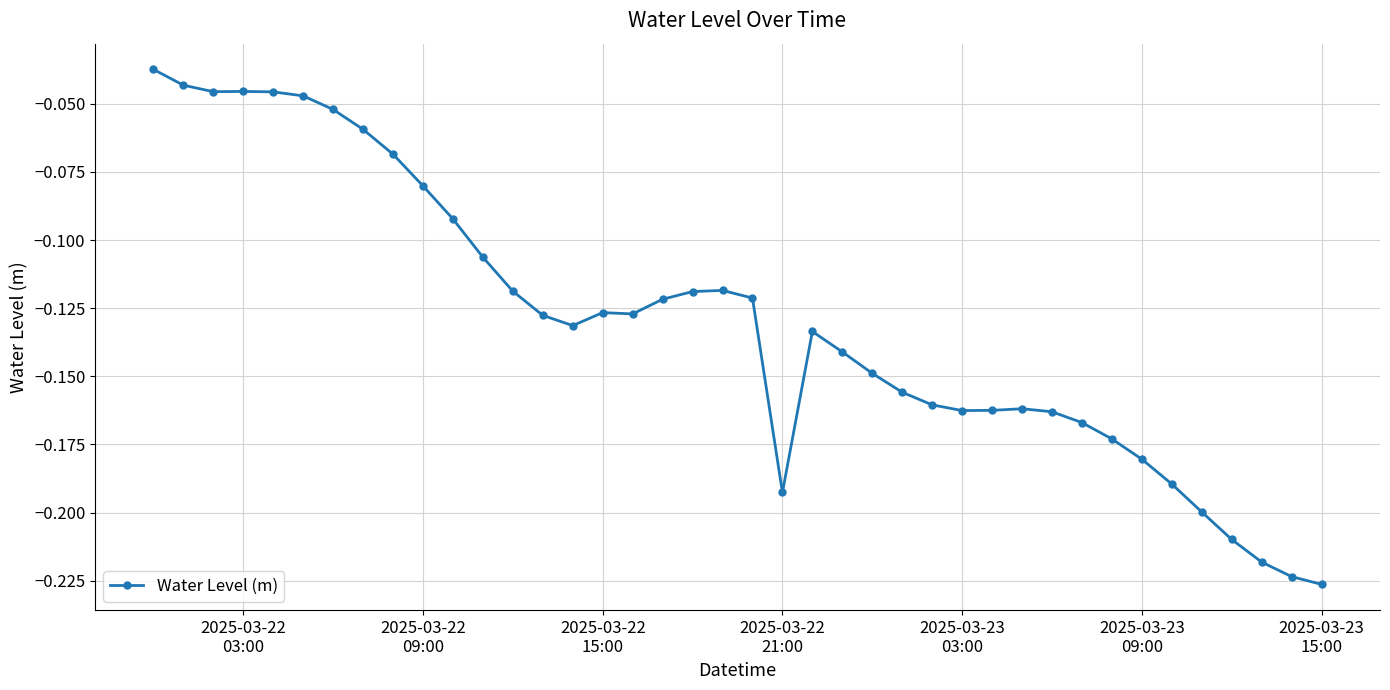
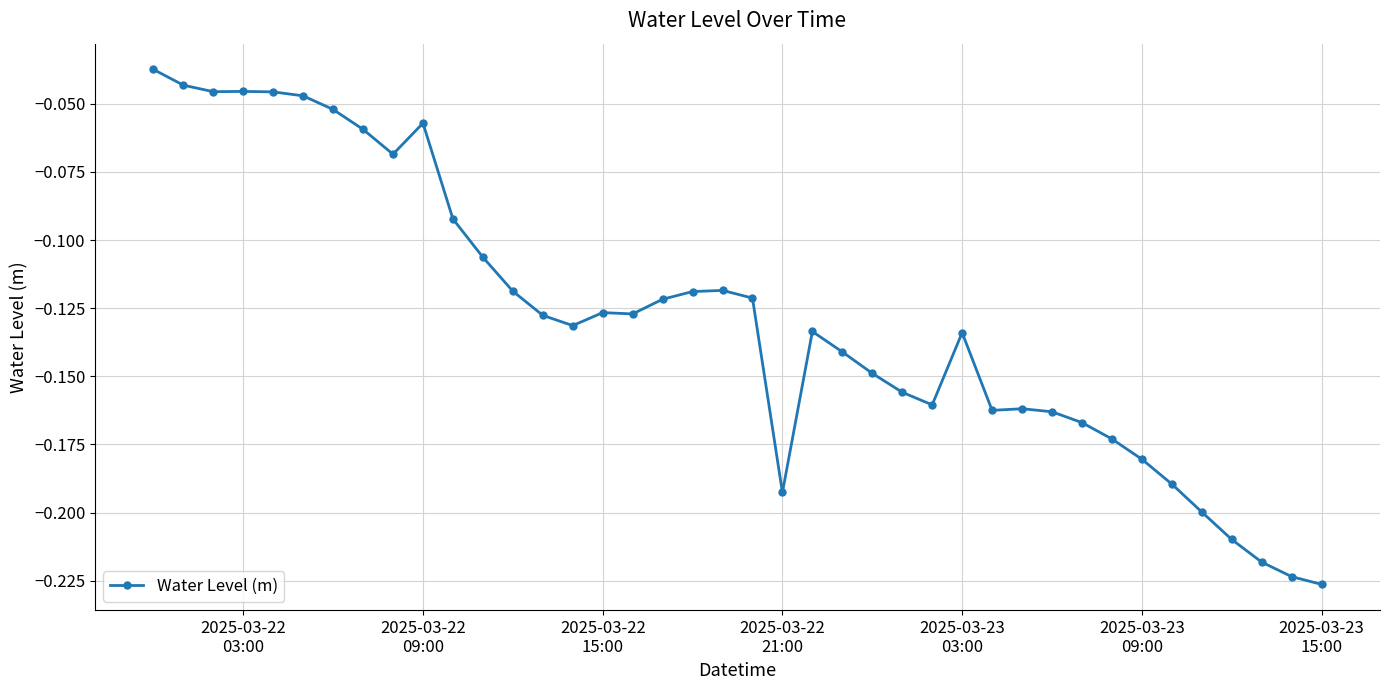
2025-03-22 09:00: -0.080 -> -0.057
2025-03-23 03:00: -0.163 -> -0.134
